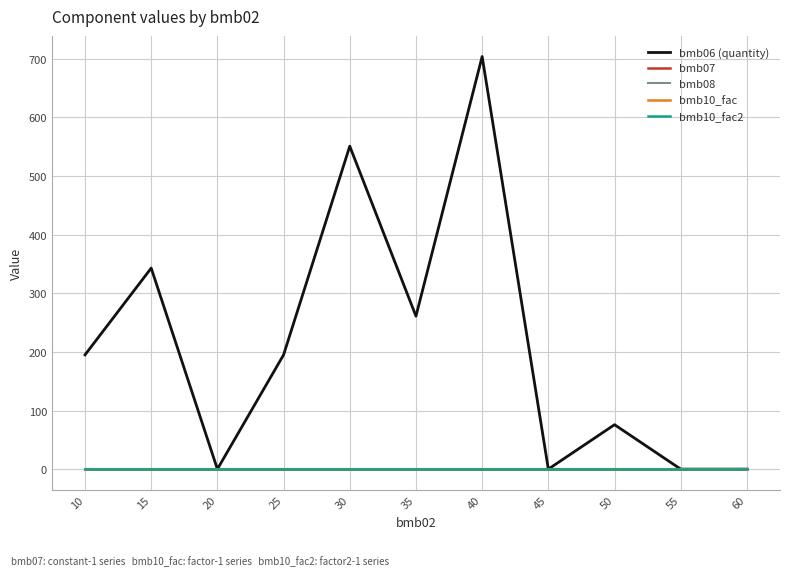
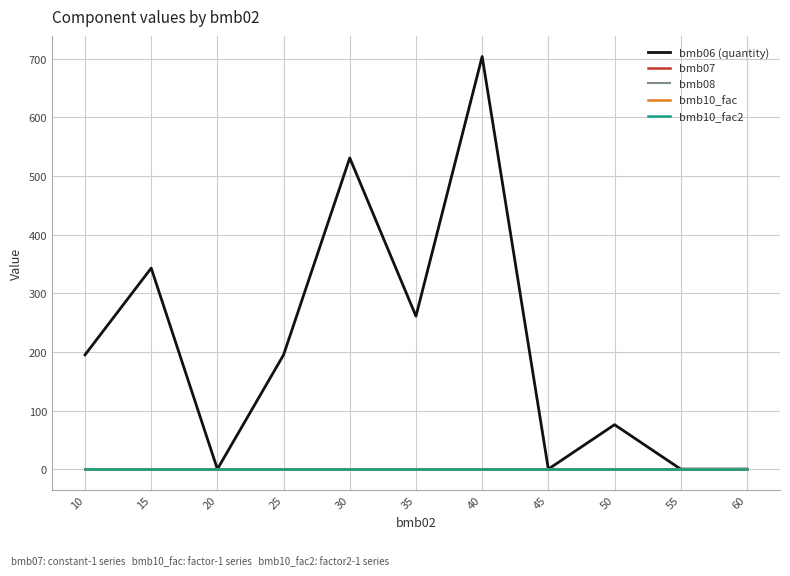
bmb06 (quantity), 30: 550 -> 530
